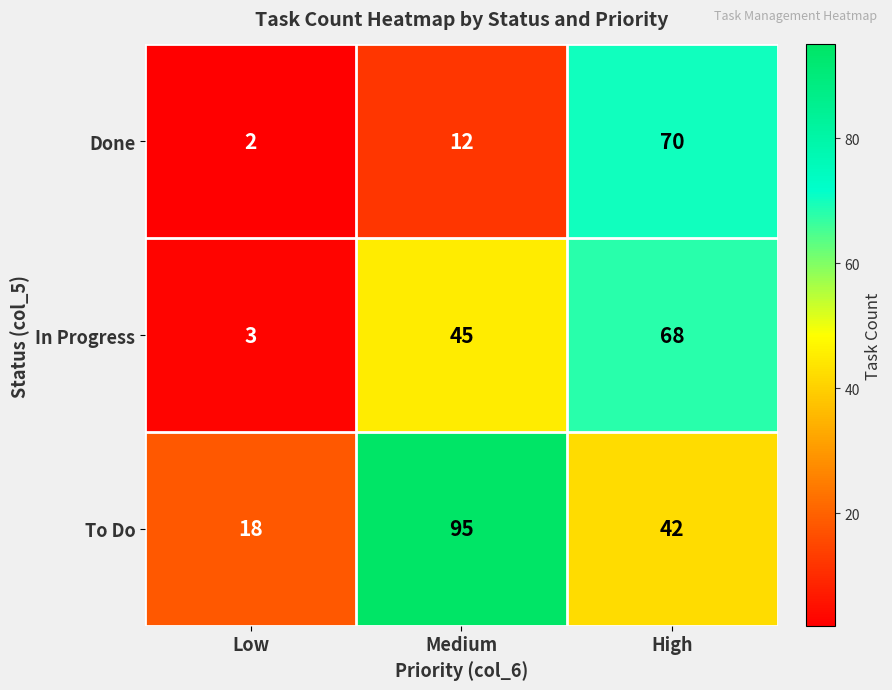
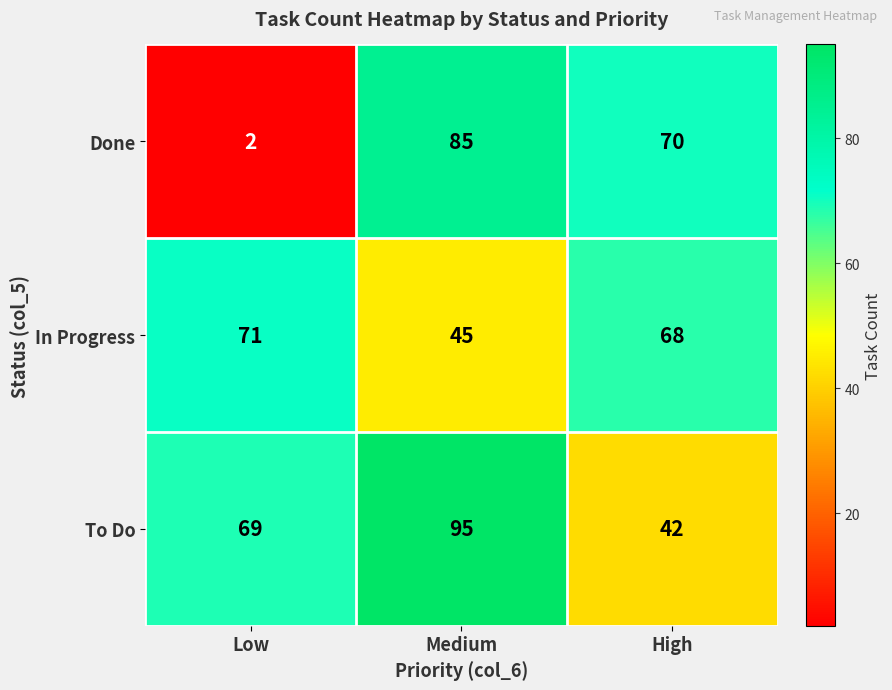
Done, Medium: 12 -> 85
In Progress, Low: 3 -> 71
To Do, Low: 18 -> 69
